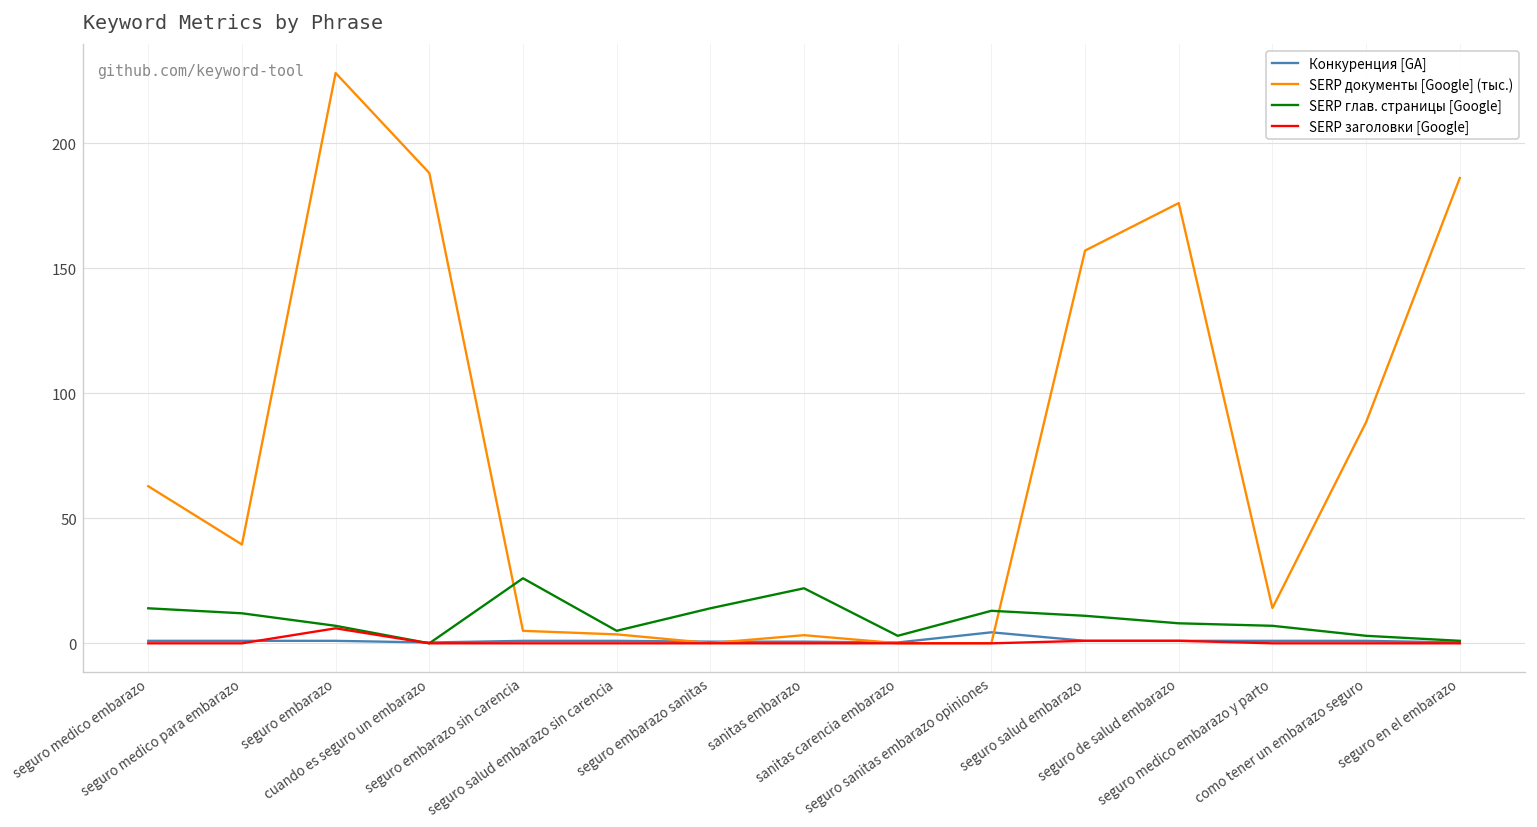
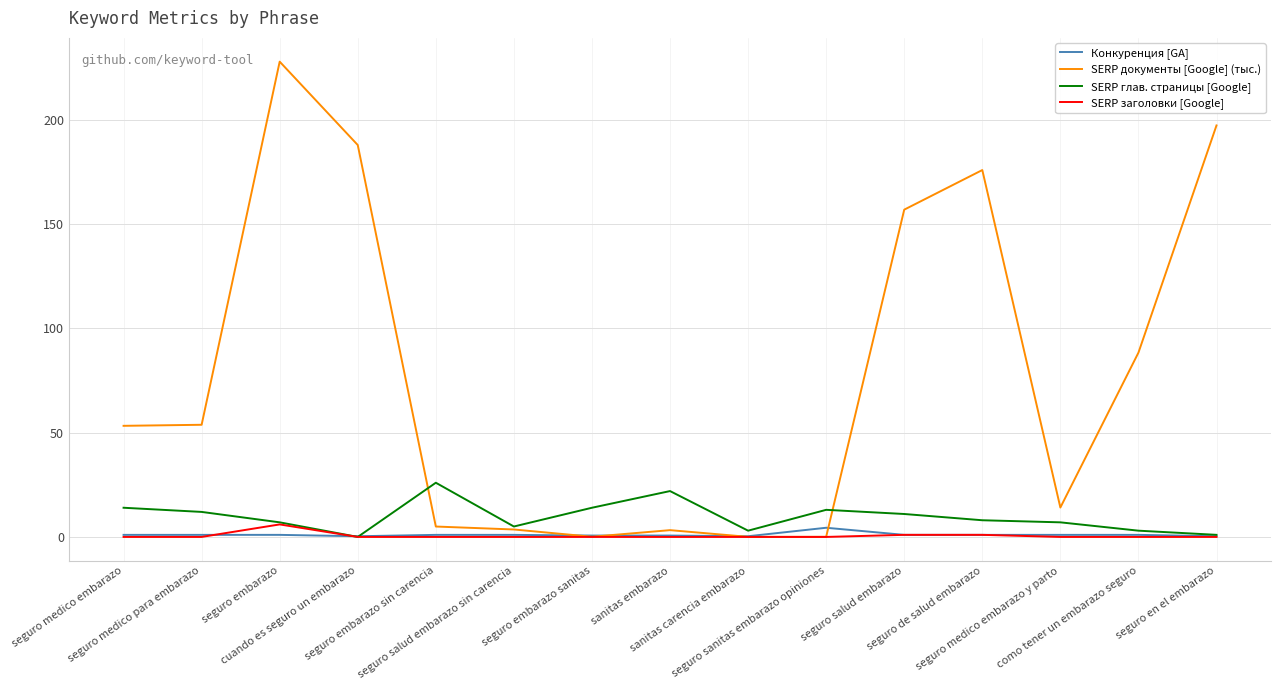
SERP документы [Google] (тыс.), seguro medico embarazo: 63 -> 53
SERP документы [Google] (тыс.), seguro medico para embarazo: 40 -> 54
SERP документы [Google] (тыс.), seguro en el embarazo: 186 -> 197
